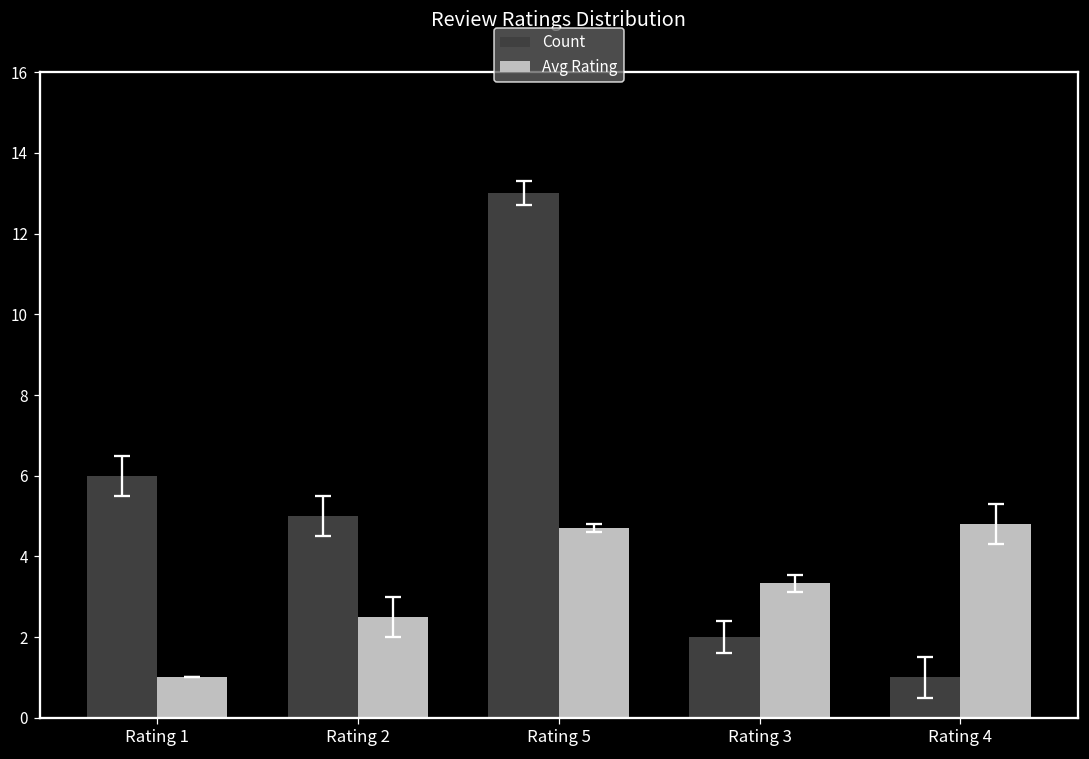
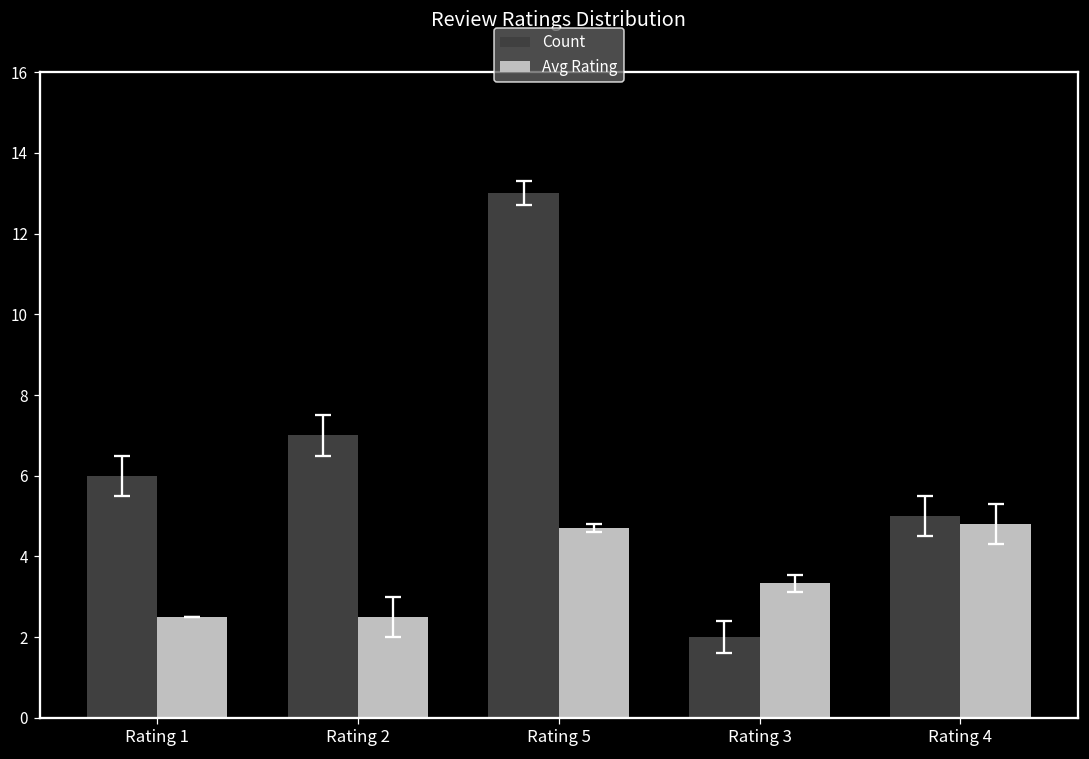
Avg Rating, Rating 1: 1.0 -> 2.5
Count, Rating 2: 5 -> 7
Count, Rating 4: 1 -> 5
